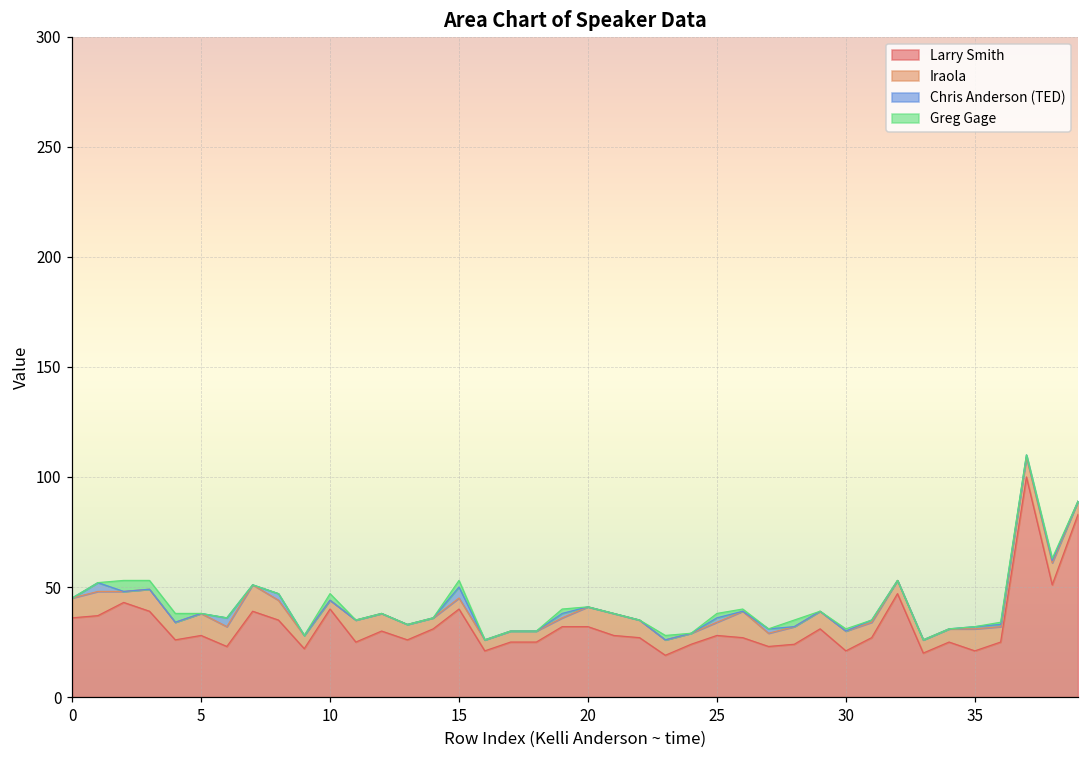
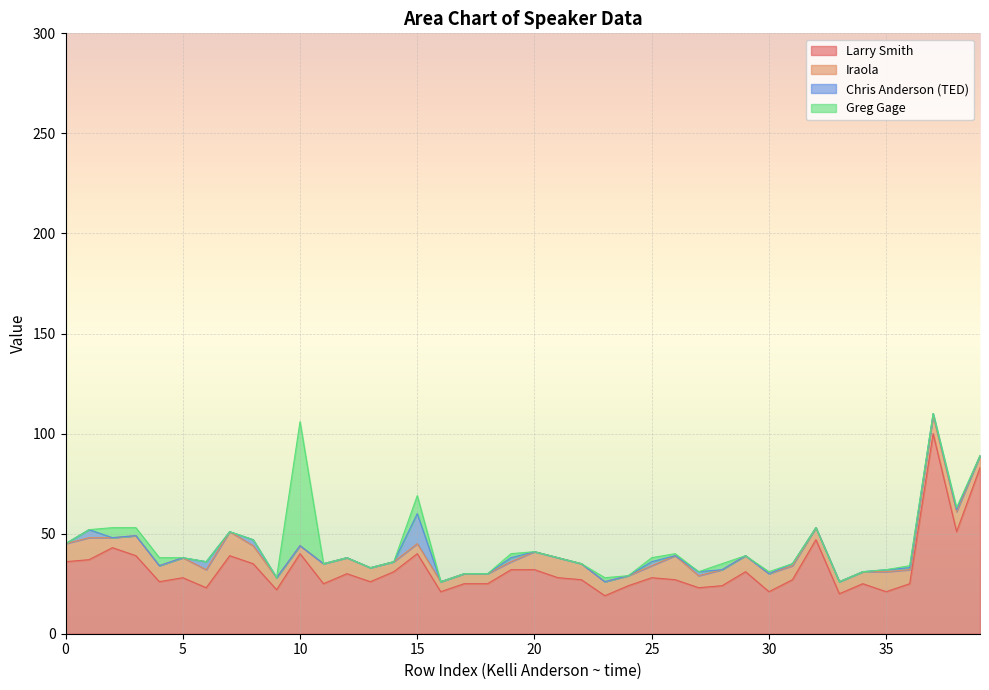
Greg Gage, 10: 3 -> 62
Chris Anderson (TED), 15: 5 -> 15
Greg Gage, 15: 3 -> 9
